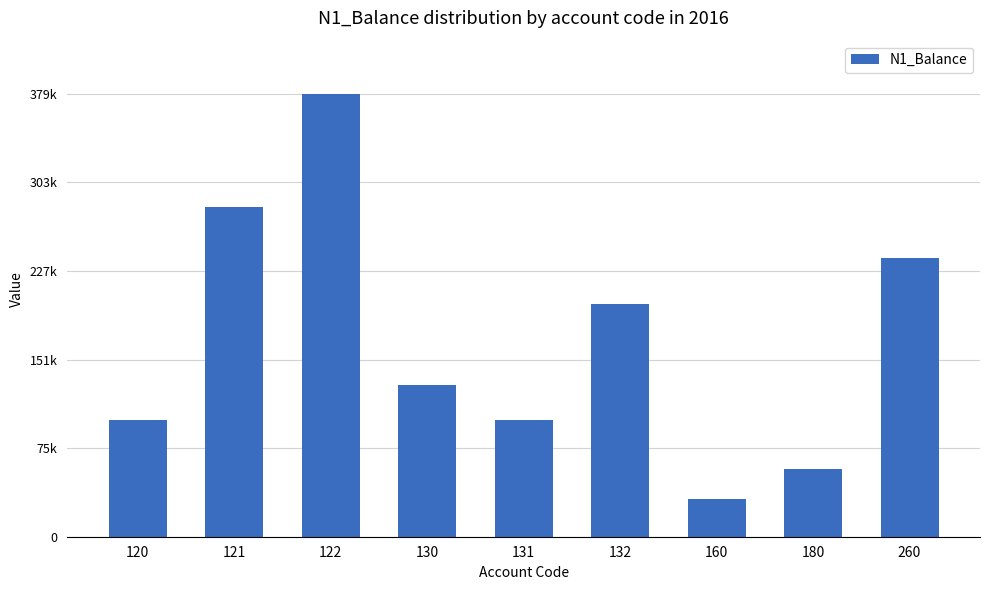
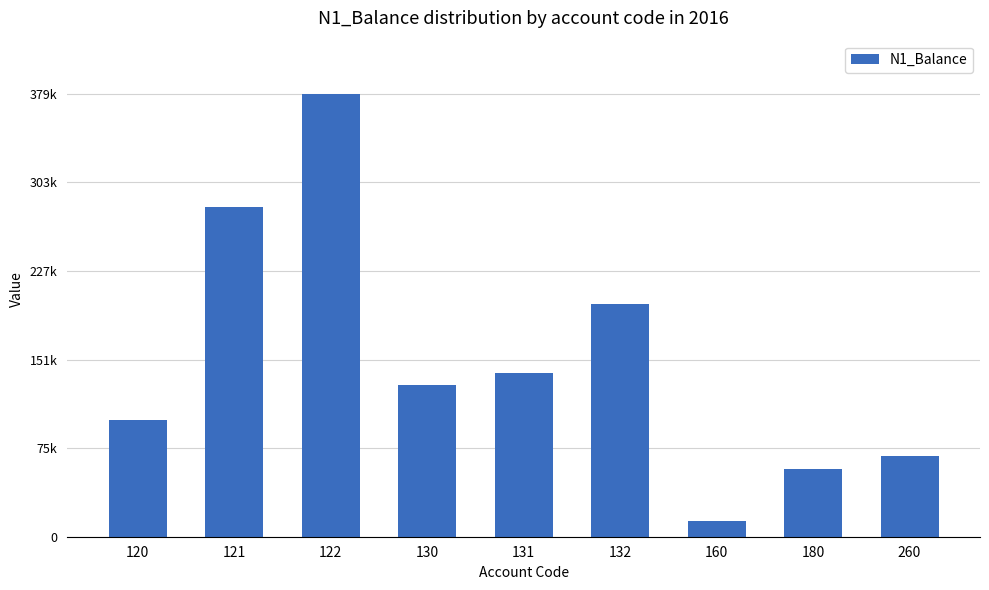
131: 100000 -> 140000
160: 33000 -> 13000
260: 239000 -> 70000
